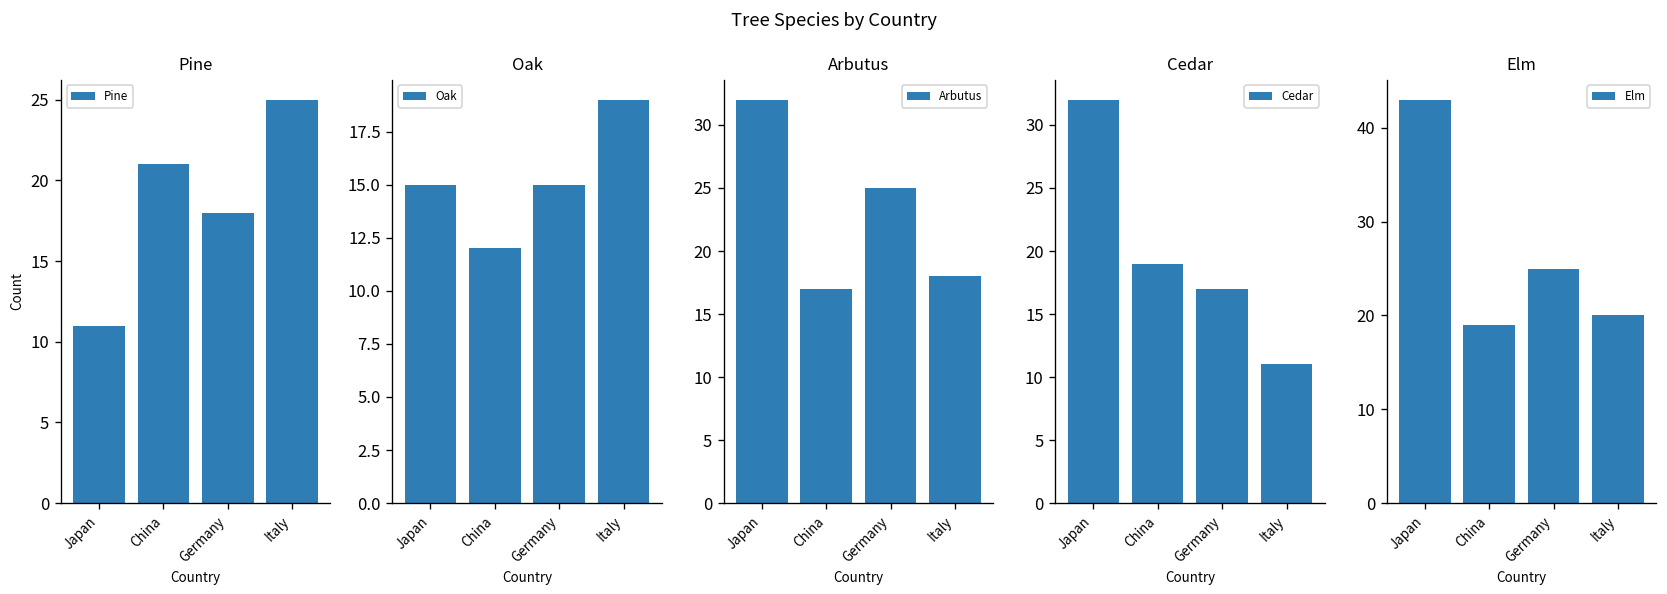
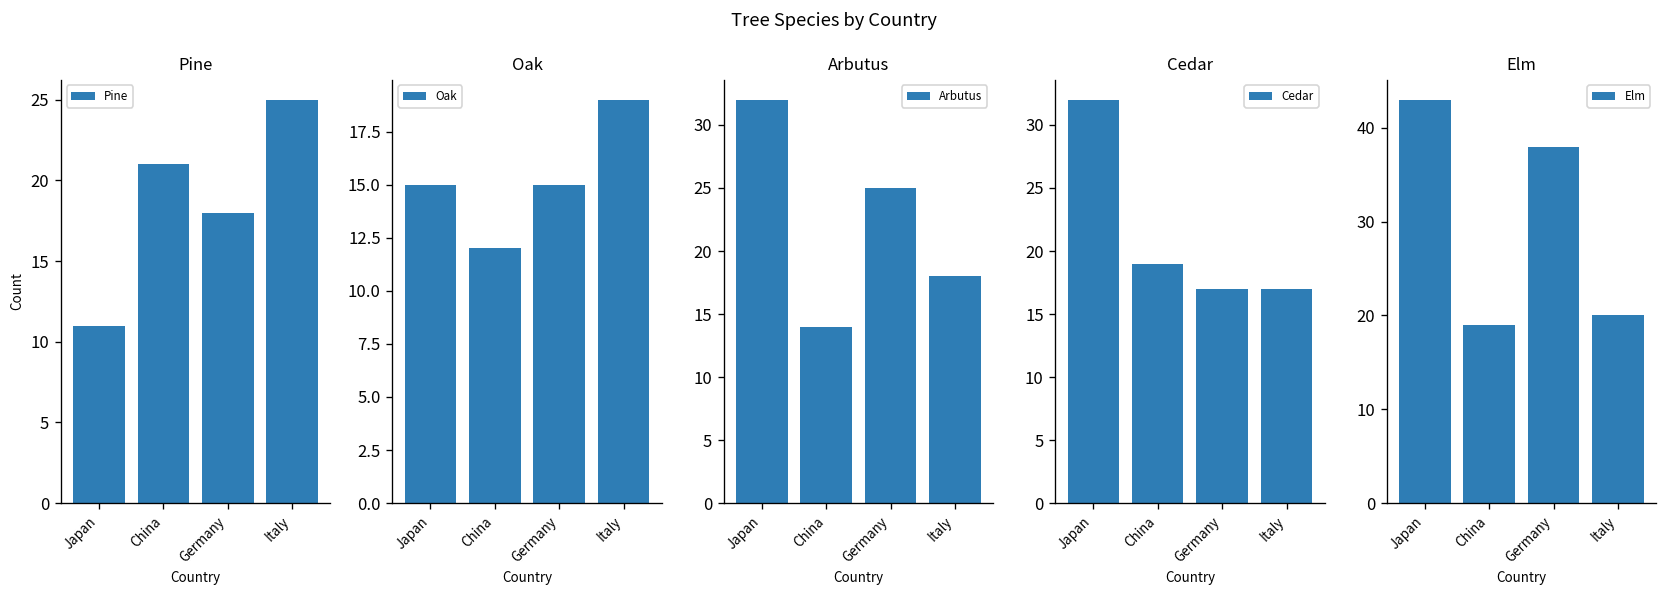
Arbutus, China: 17 -> 14
Cedar, Italy: 11 -> 17
Elm, Germany: 25 -> 38
